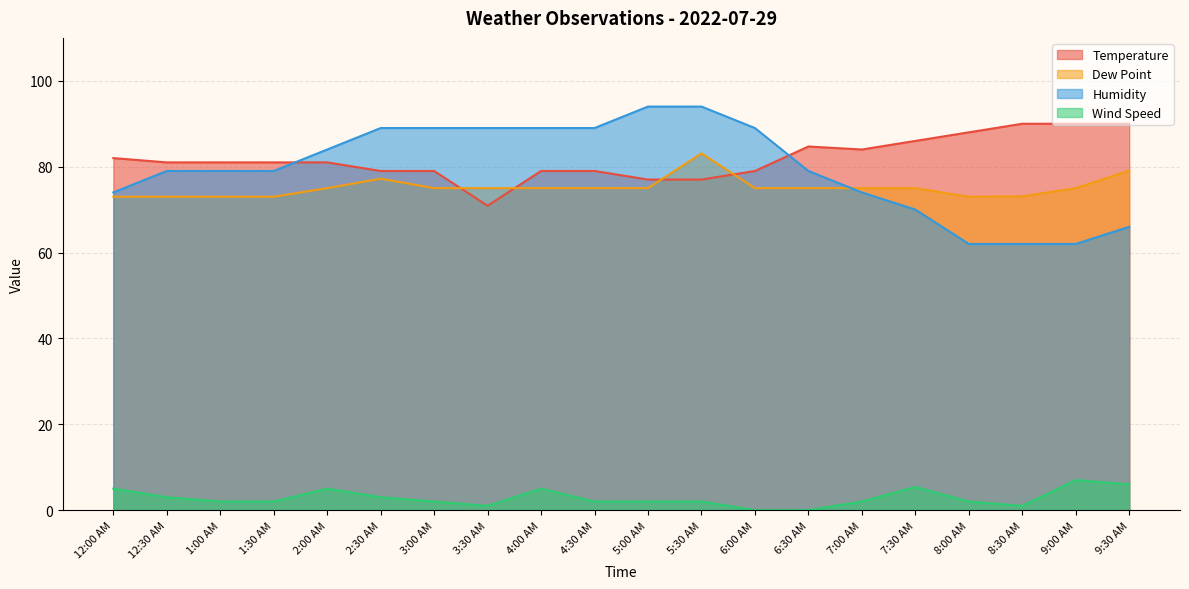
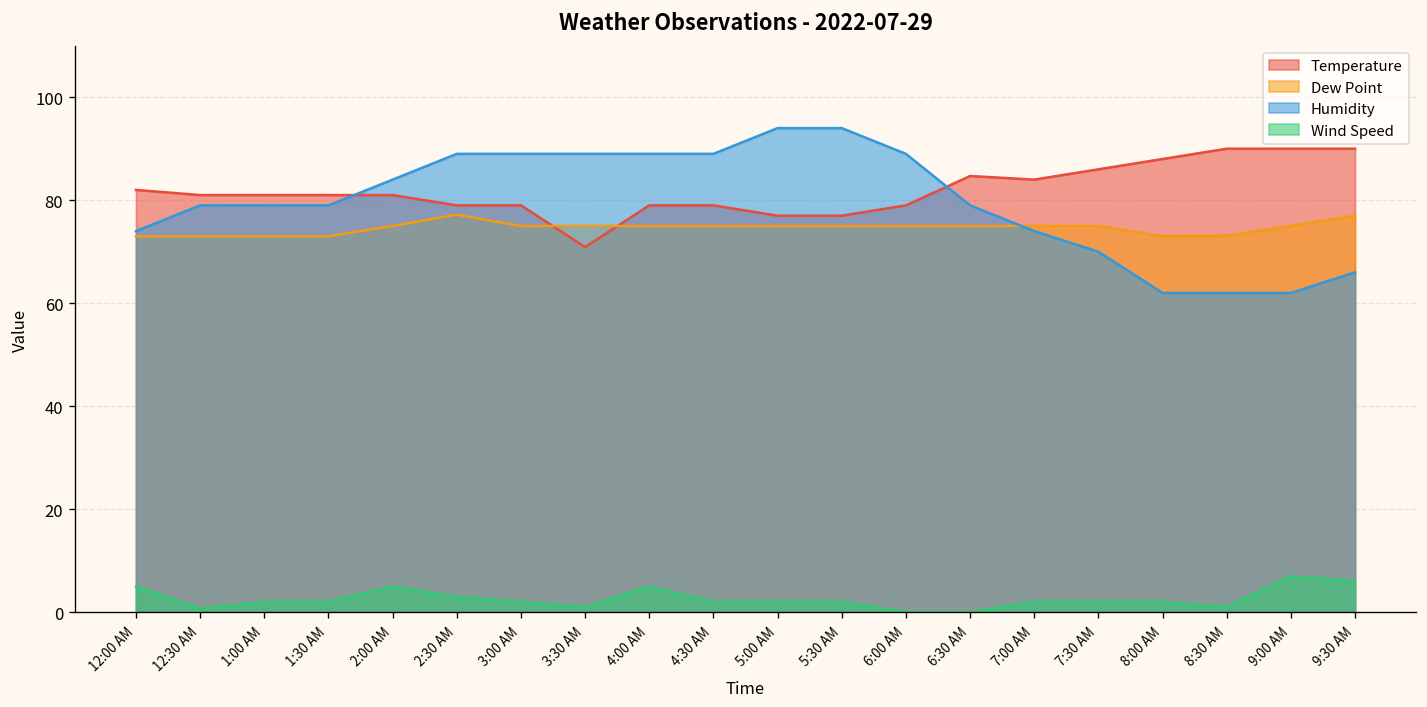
Wind Speed, 12:30 AM: 3 -> 1
Dew Point, 5:30 AM: 83 -> 75
Wind Speed, 7:30 AM: 5 -> 2
Dew Point, 9:30 AM: 79 -> 77
